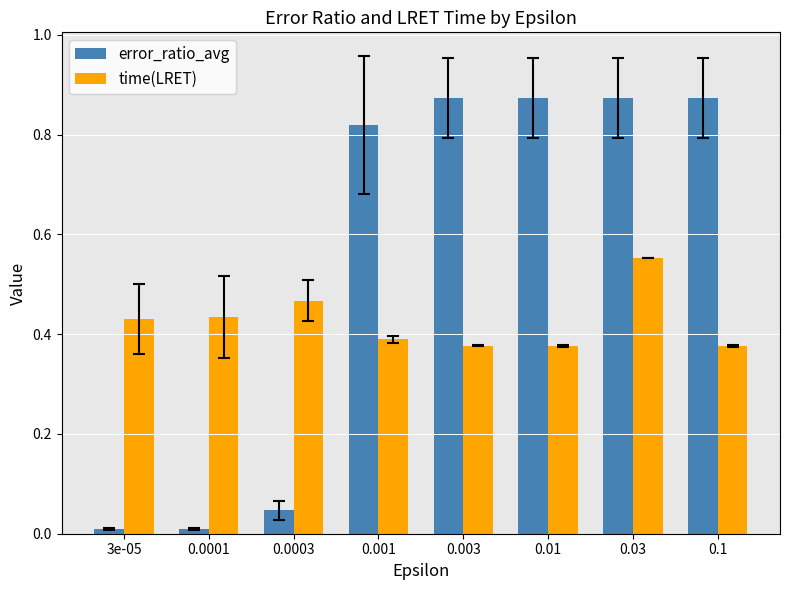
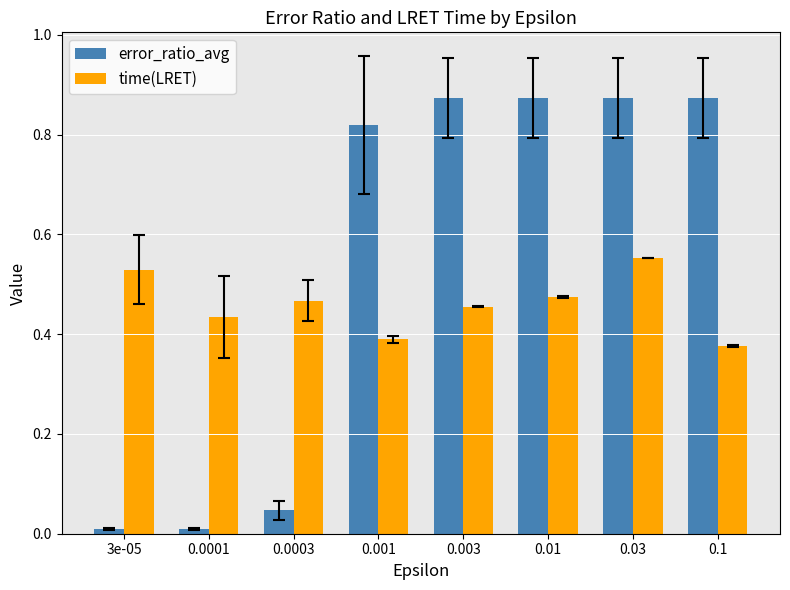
time(LRET), 3e-05: 0.43 -> 0.53
time(LRET), 0.003: 0.38 -> 0.46
time(LRET), 0.01: 0.38 -> 0.47
